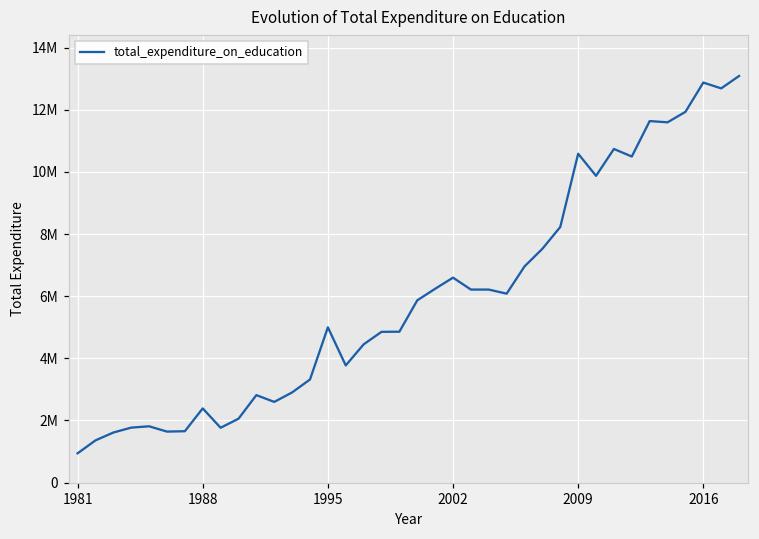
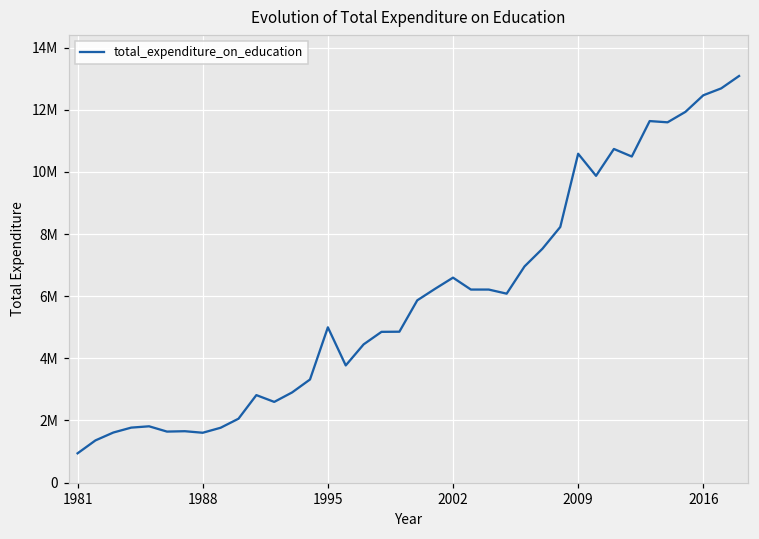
1988: 2400000 -> 1600000
2016: 12900000 -> 12500000
